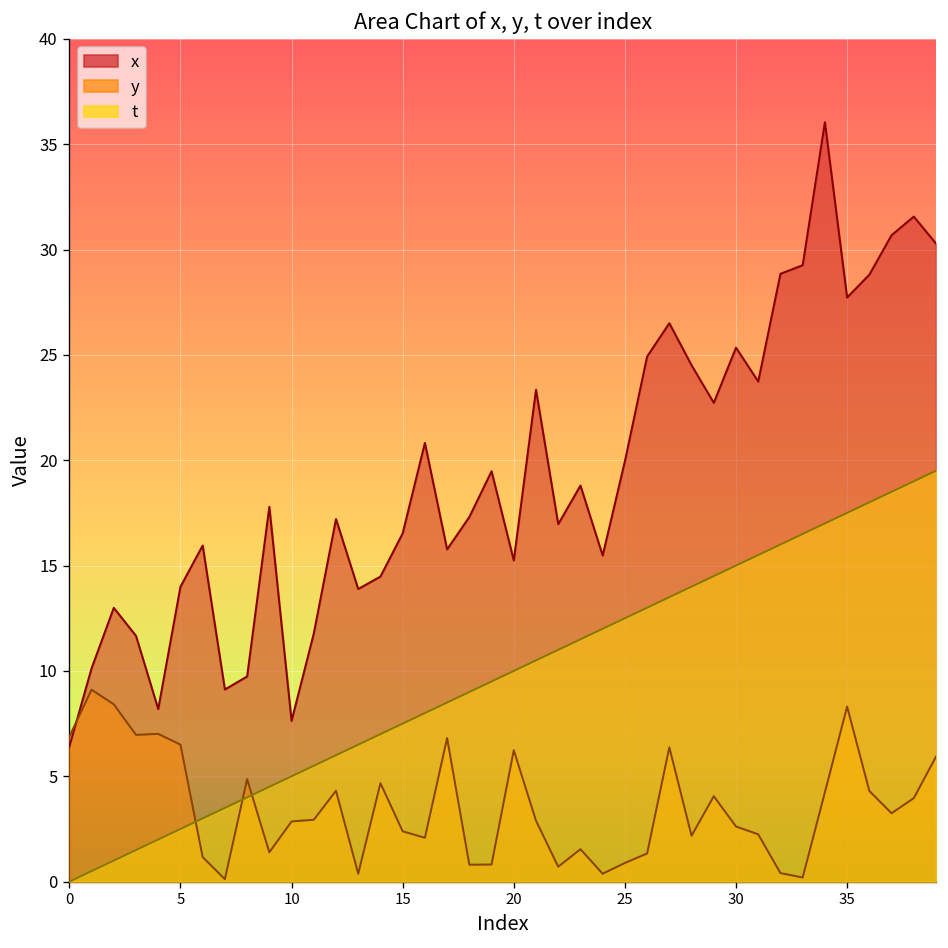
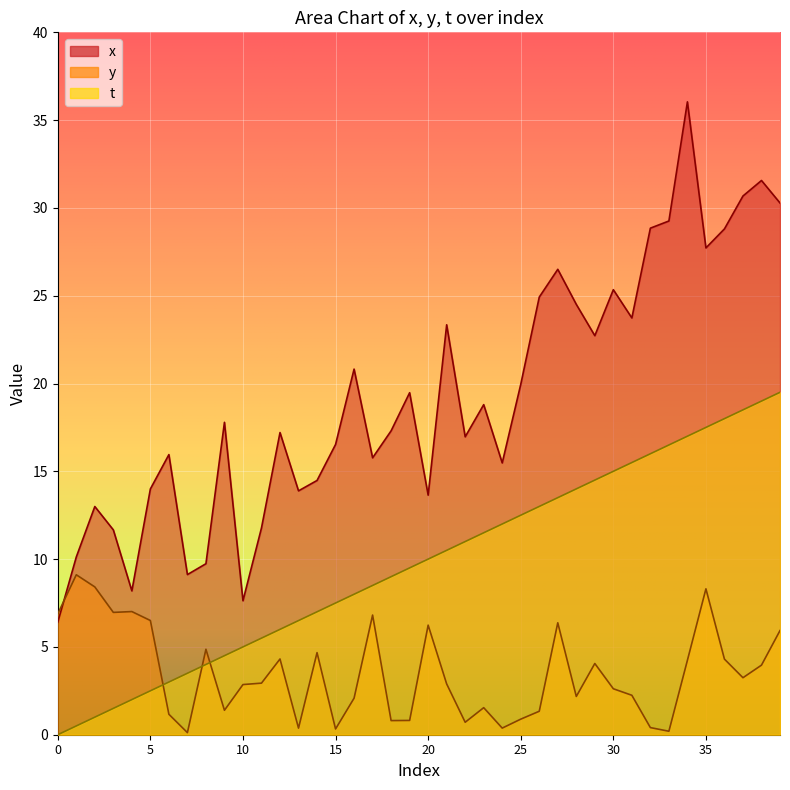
y, 15: 2.4 -> 0.3
x, 20: 15.2 -> 13.6
